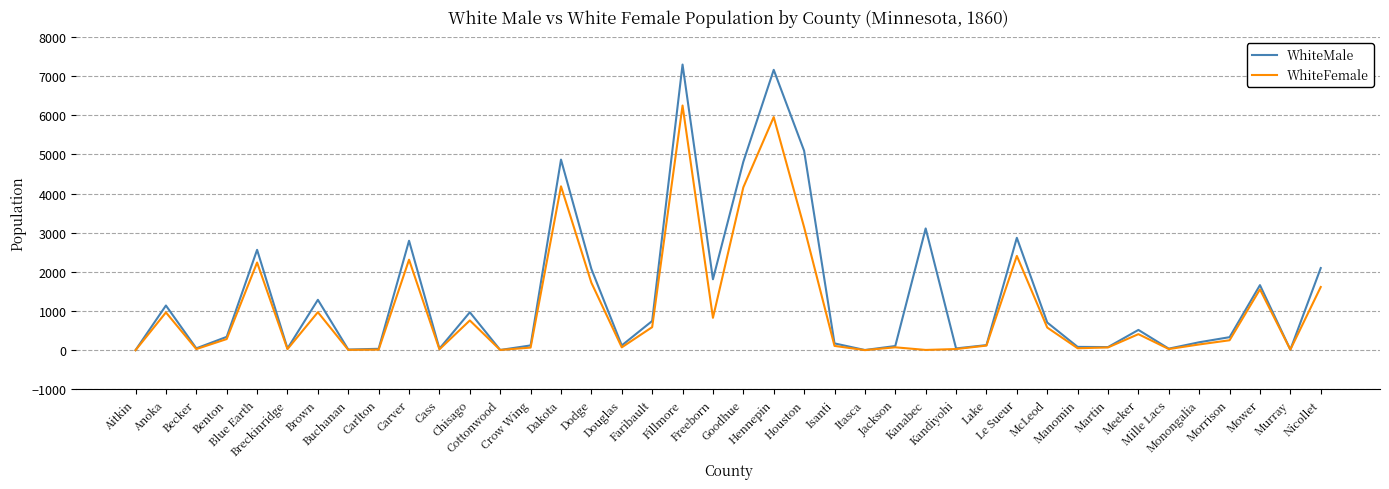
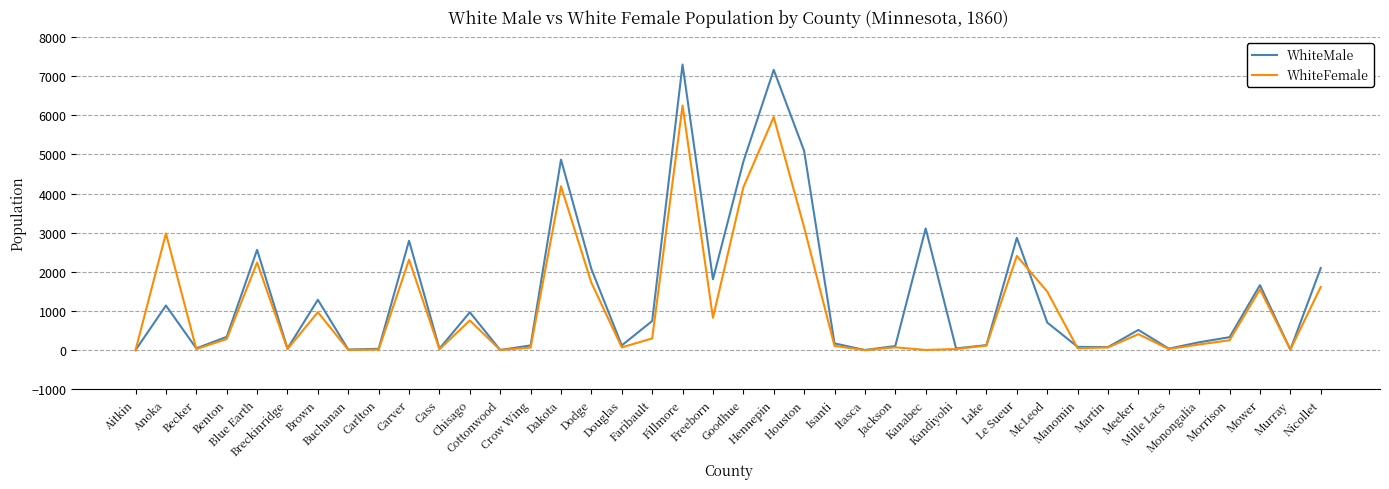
WhiteFemale, Anoka: 1000 -> 3000
WhiteFemale, Faribault: 600 -> 300
WhiteFemale, McLeod: 600 -> 1500
